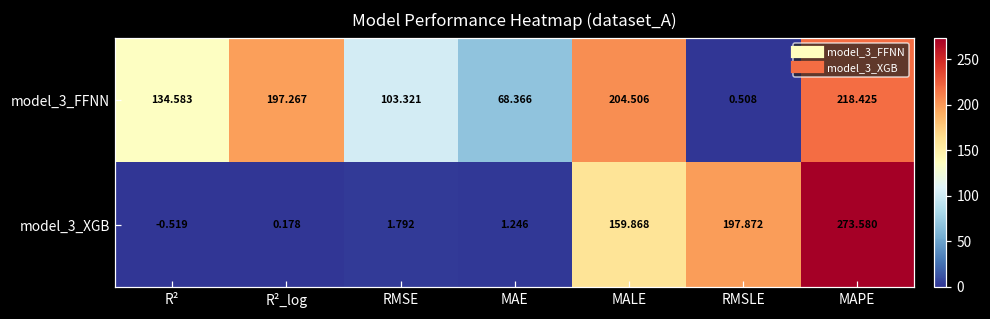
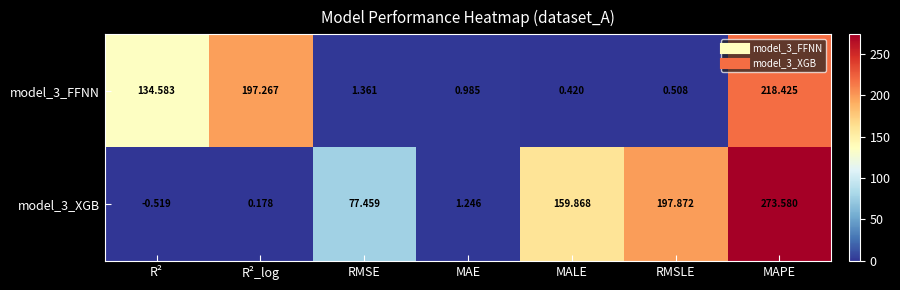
model_3_FFNN, RMSE: 103.321 -> 1.361
model_3_FFNN, MAE: 68.366 -> 0.985
model_3_FFNN, MALE: 204.506 -> 0.420
model_3_XGB, RMSE: 1.792 -> 77.459
